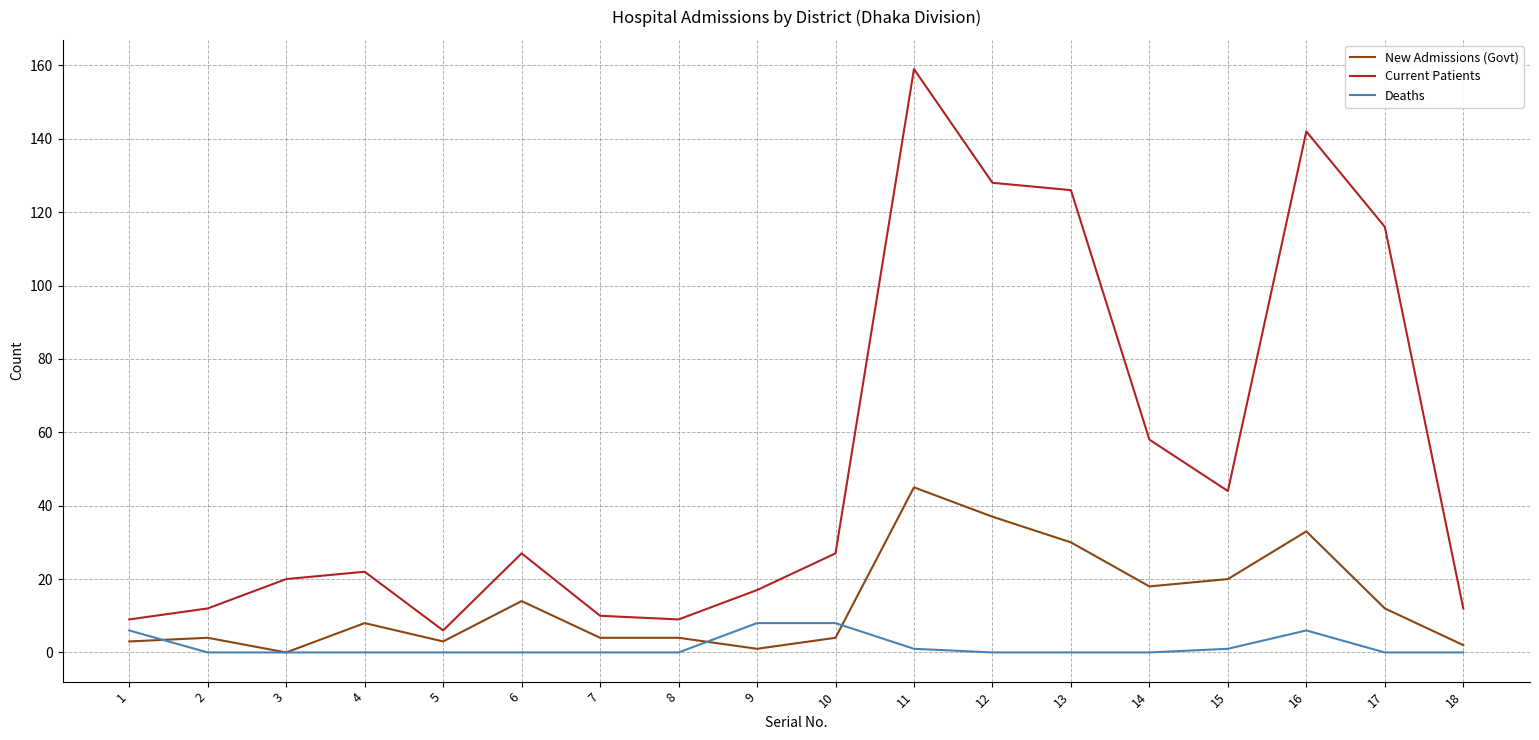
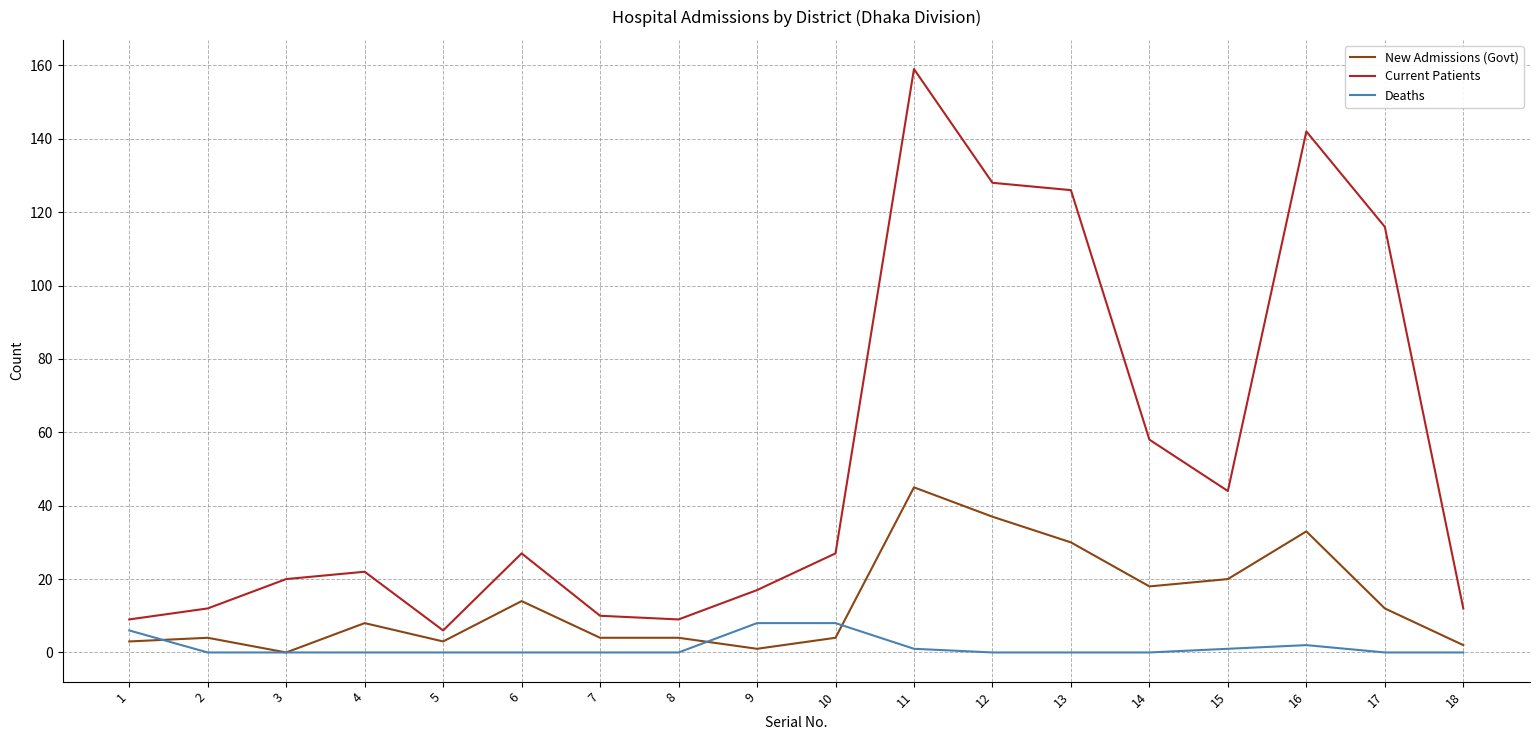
Deaths, 16: 6 -> 2
